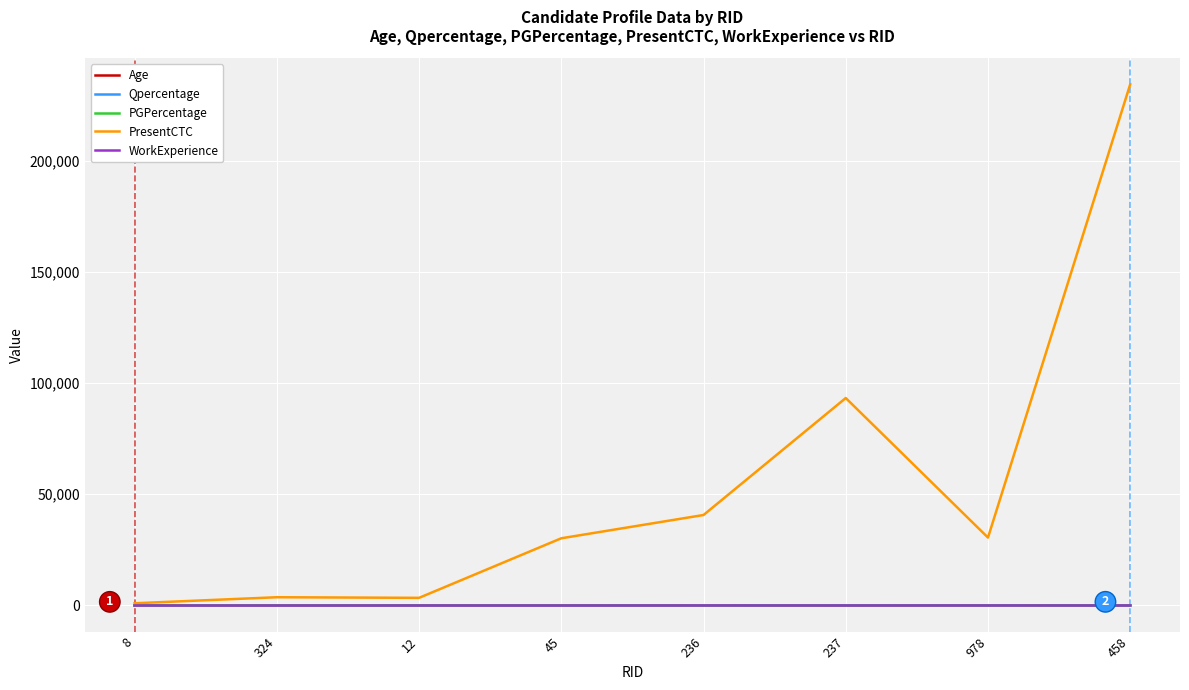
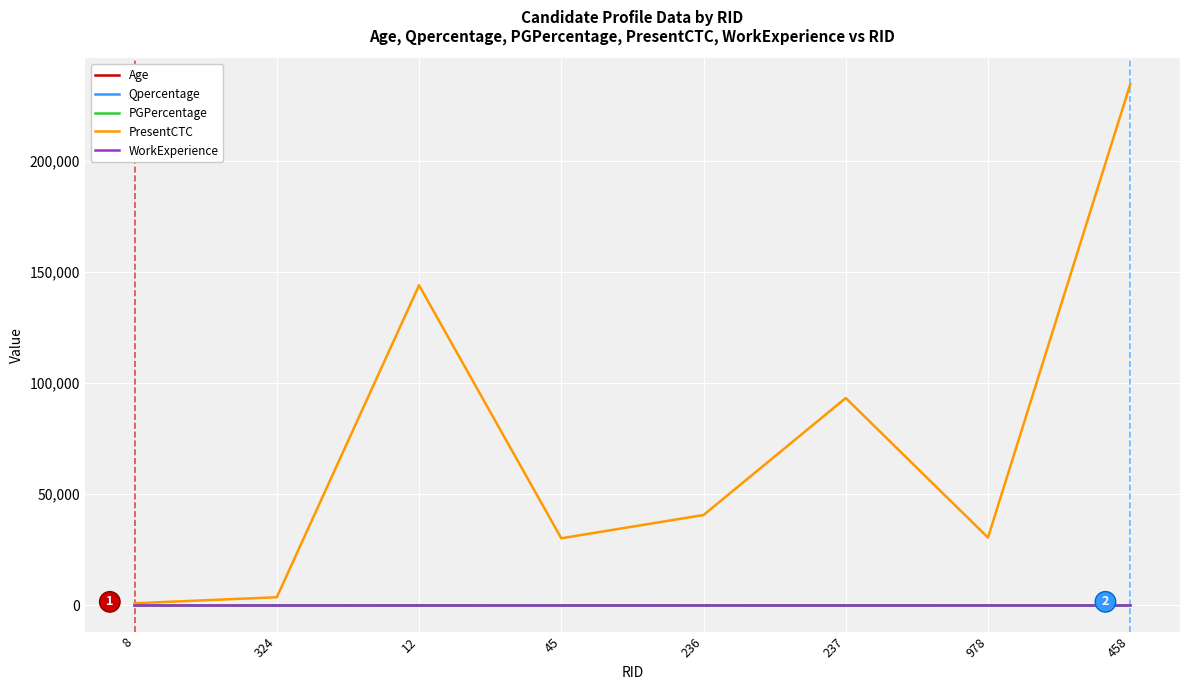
PresentCTC, 12: 3,000 -> 144,000
